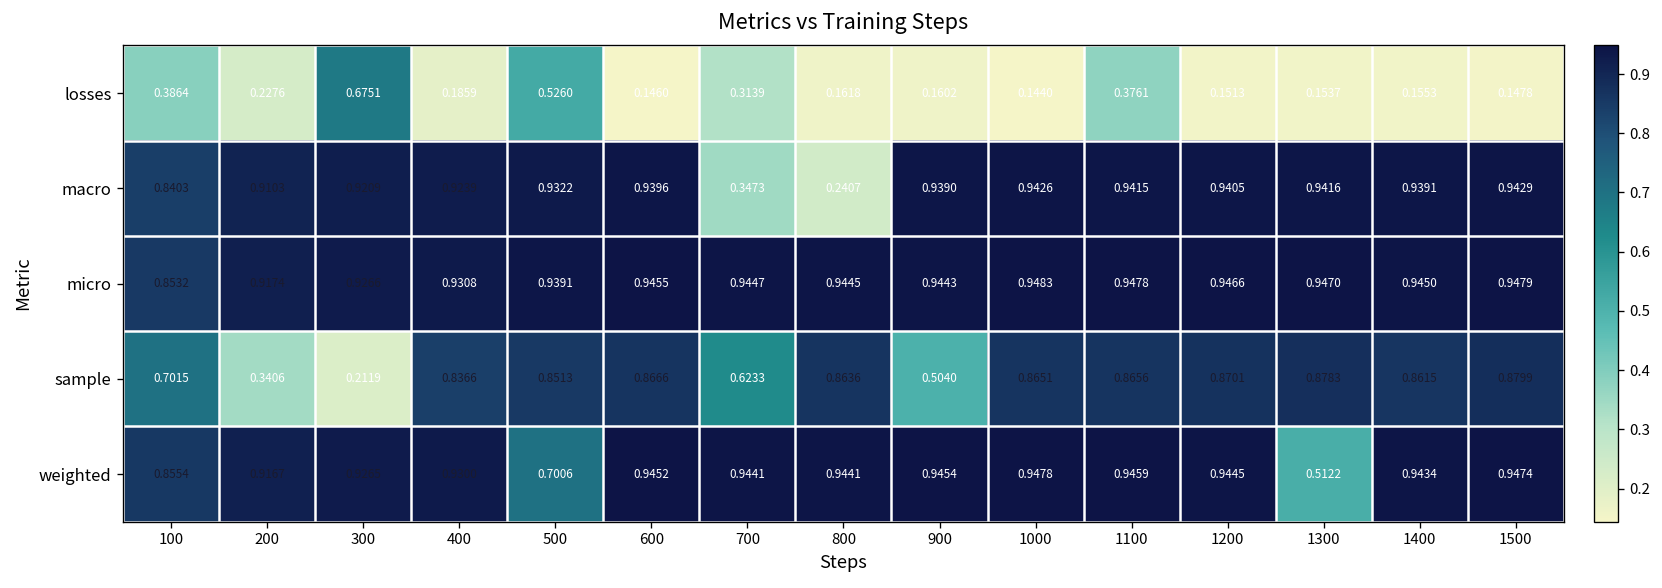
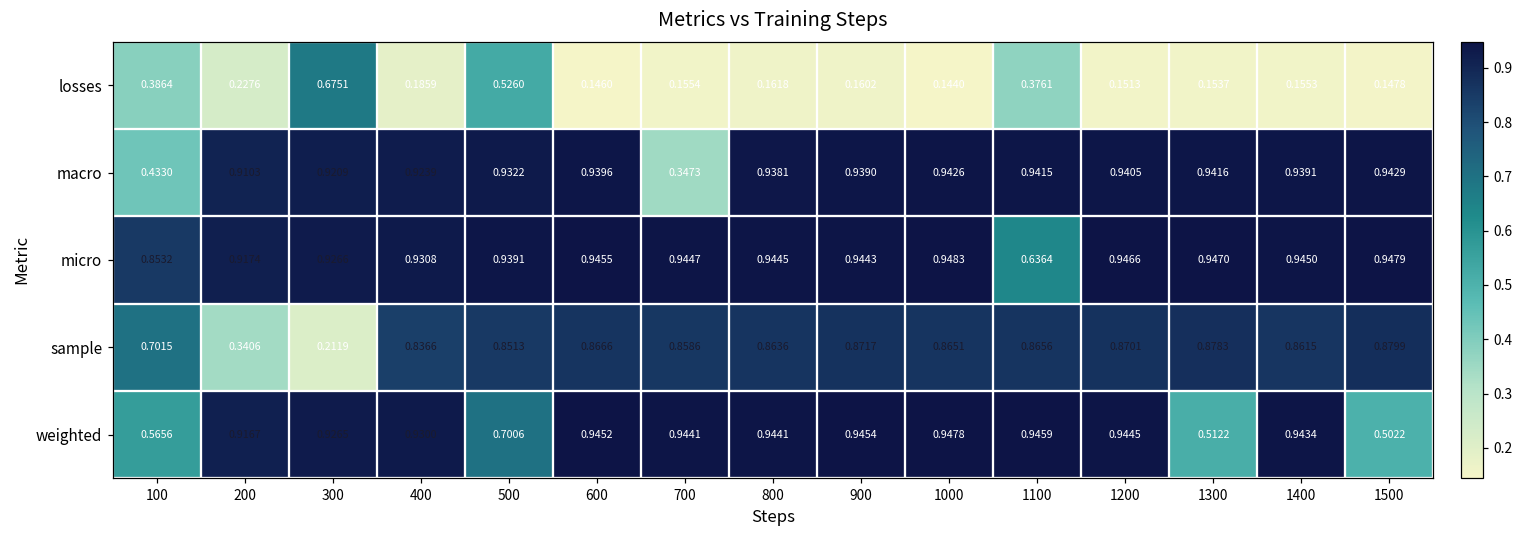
losses, 700: 0.3139 -> 0.1554
macro, 100: 0.8403 -> 0.4330
macro, 800: 0.2407 -> 0.9381
micro, 1100: 0.9478 -> 0.6364
sample, 700: 0.6233 -> 0.8586
sample, 900: 0.5040 -> 0.8717
weighted, 100: 0.8554 -> 0.5656
weighted, 1500: 0.9474 -> 0.5022
